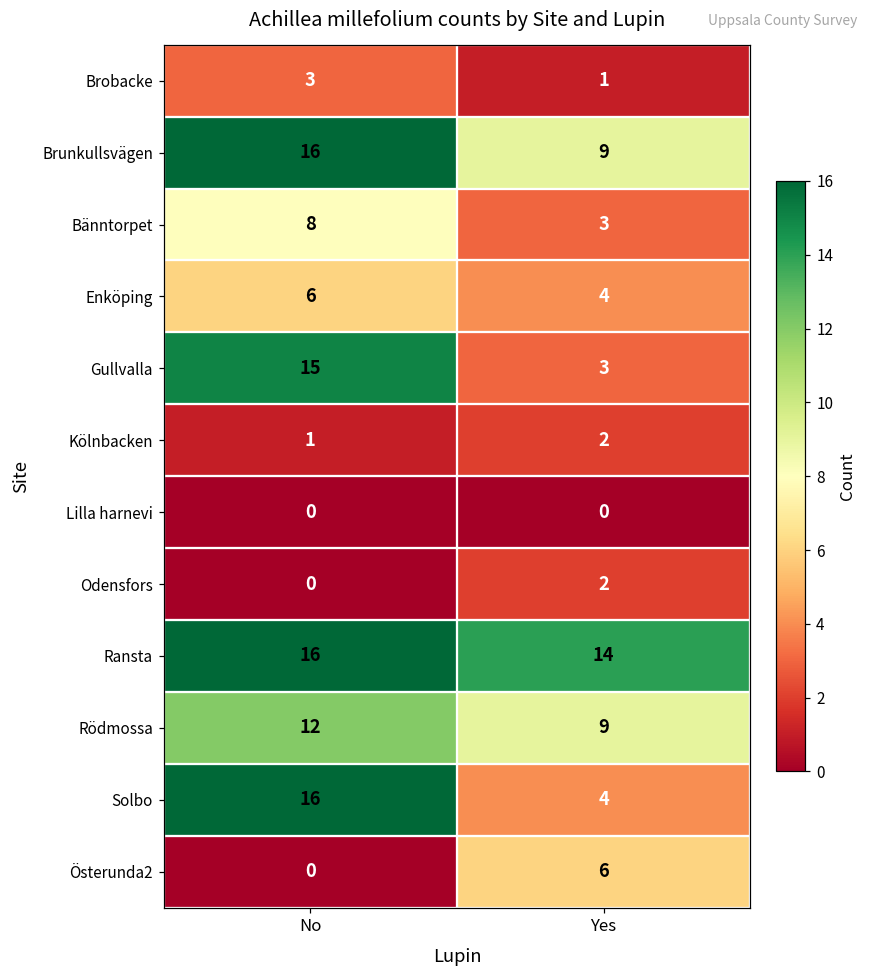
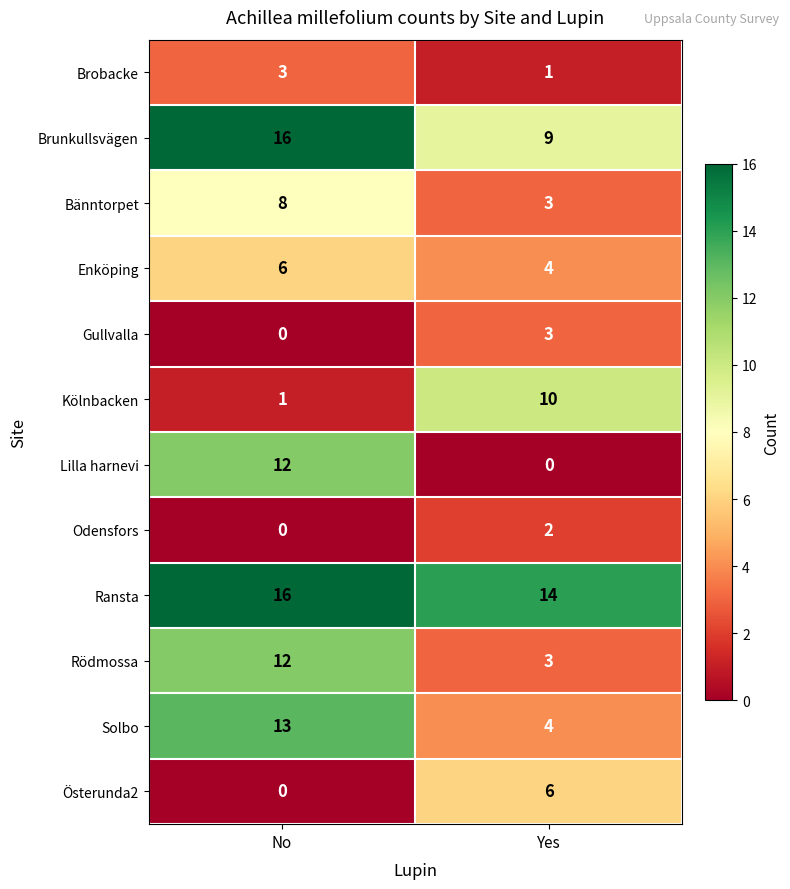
Gullvalla, No: 15 -> 0
Kölnbacken, Yes: 2 -> 10
Lilla harnevi, No: 0 -> 12
Rödmossa, Yes: 9 -> 3
Solbo, No: 16 -> 13
